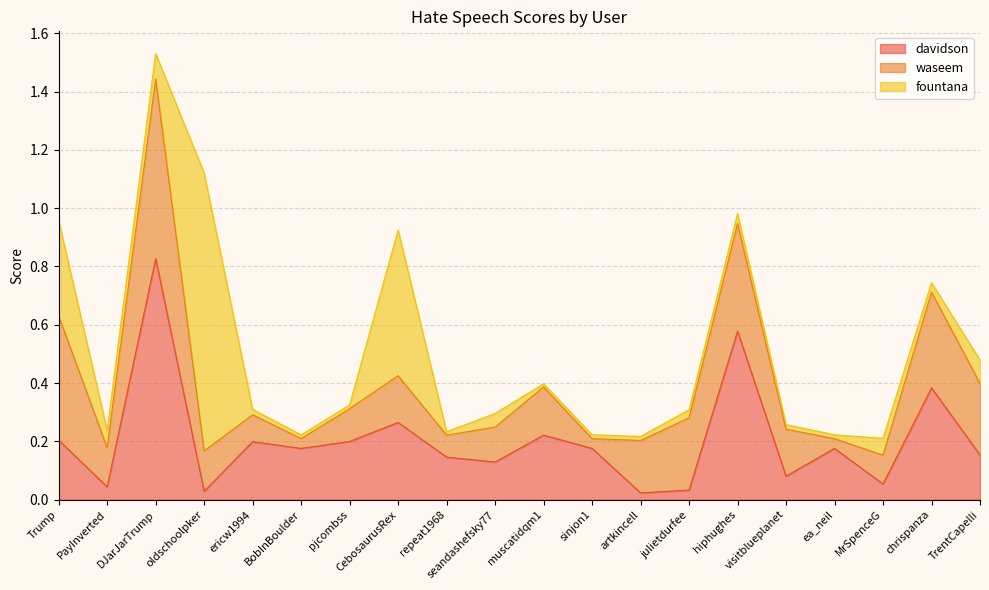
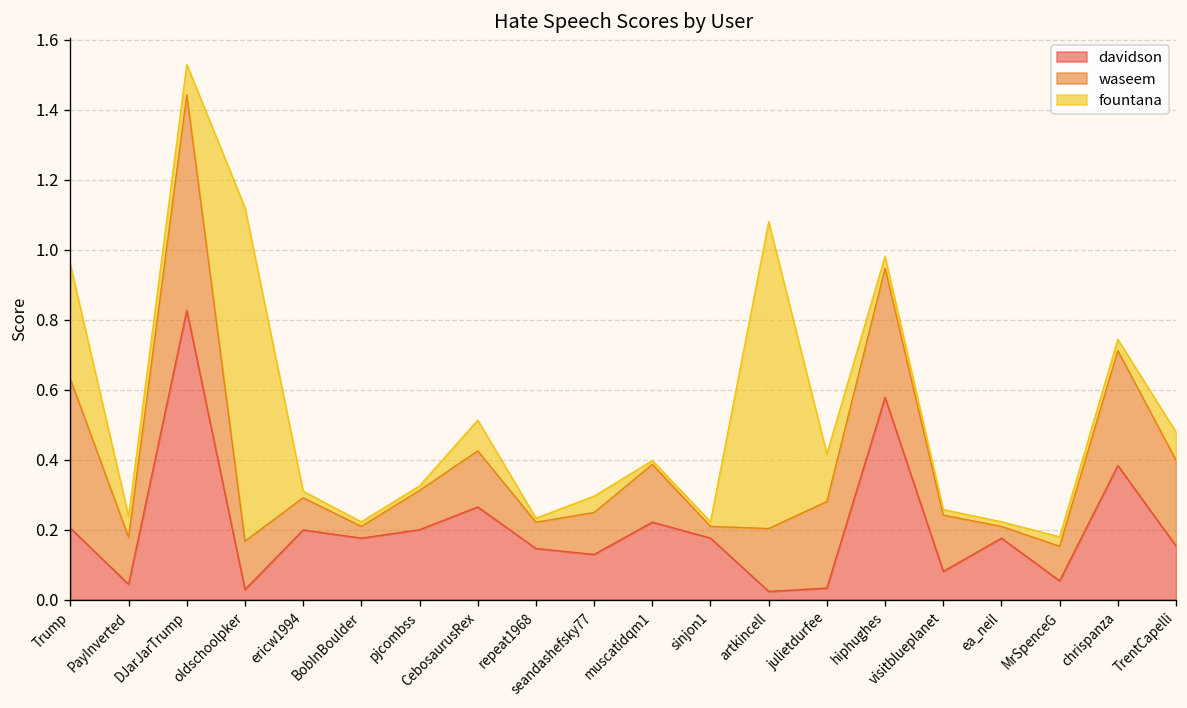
fountana, CebosaurusRex: 0.50 -> 0.09
fountana, artkincell: 0.01 -> 0.88
fountana, julietdurfee: 0.03 -> 0.14
fountana, MrSpenceG: 0.06 -> 0.03
